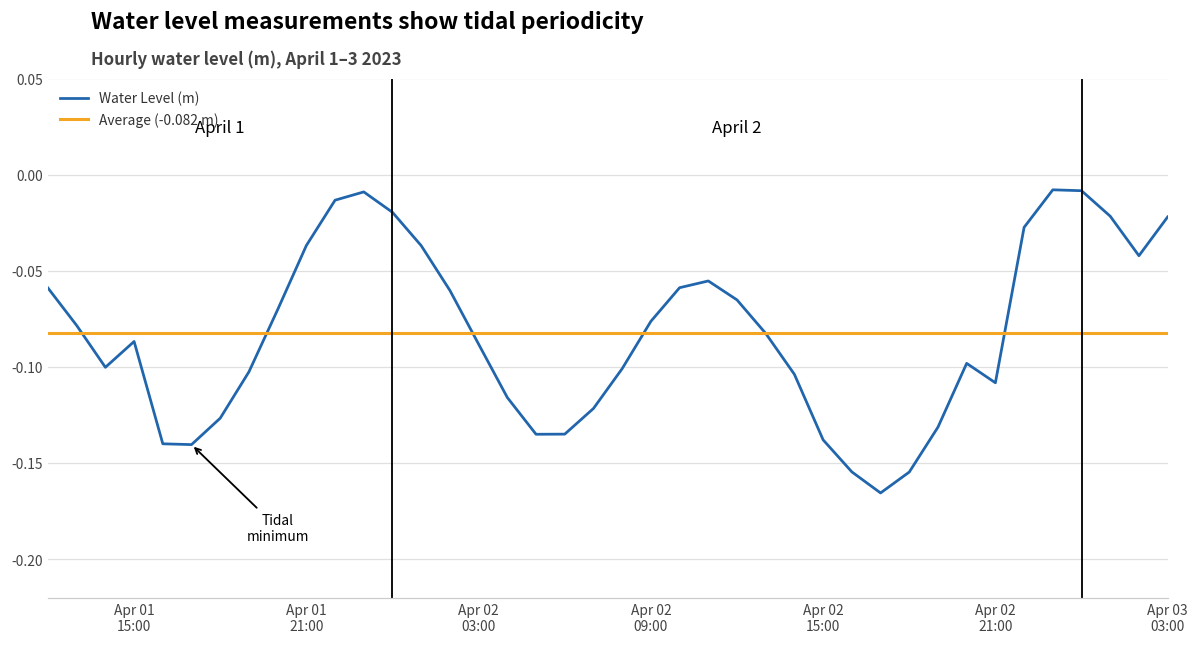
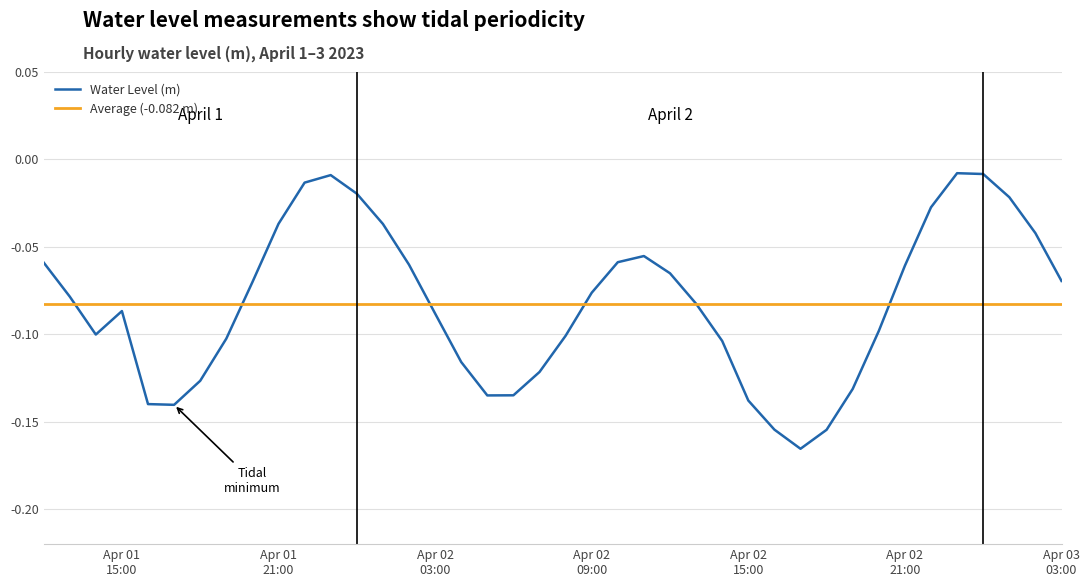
Apr 02 21:00: -0.108 -> -0.061
Apr 03 03:00: -0.022 -> -0.069
